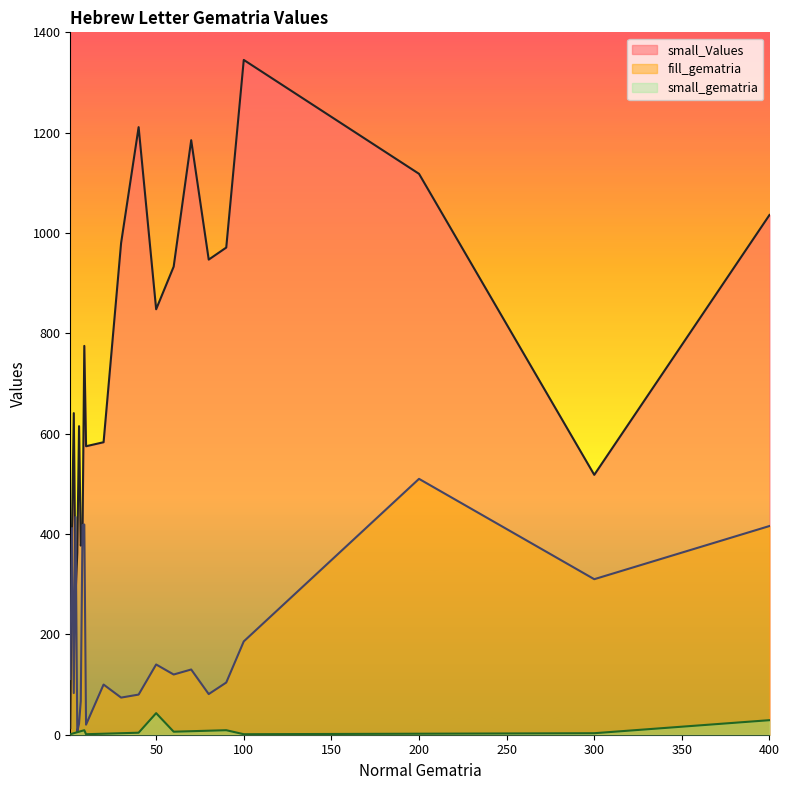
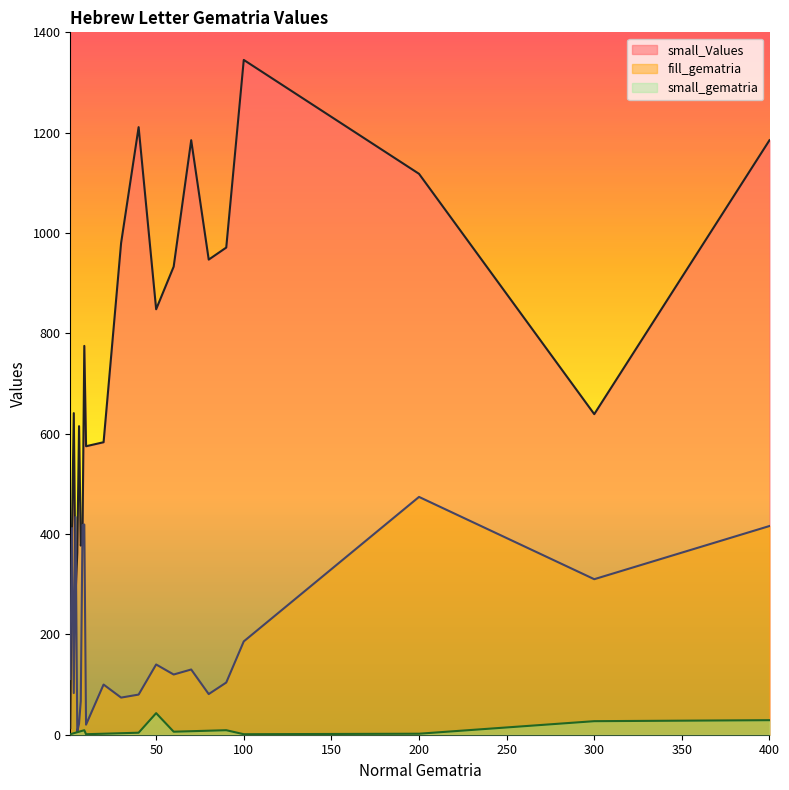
fill_gematria, 200: 510 -> 470
small_Values, 300: 520 -> 640
small_gematria, 300: 0 -> 30
small_Values, 400: 1040 -> 1190
